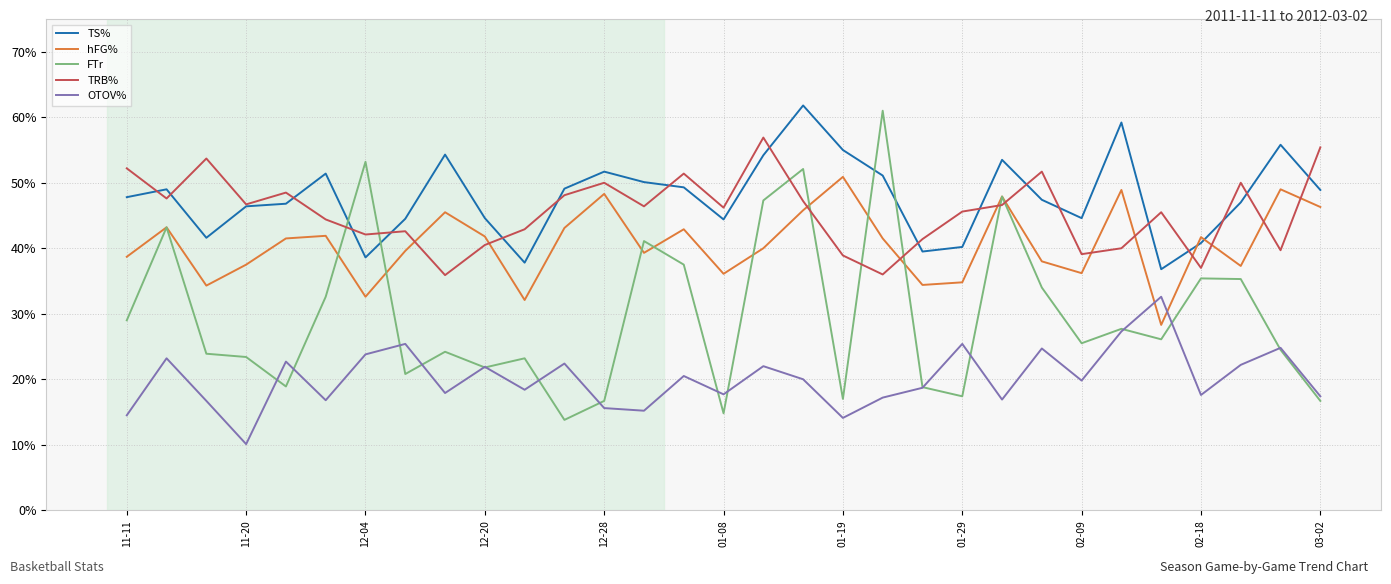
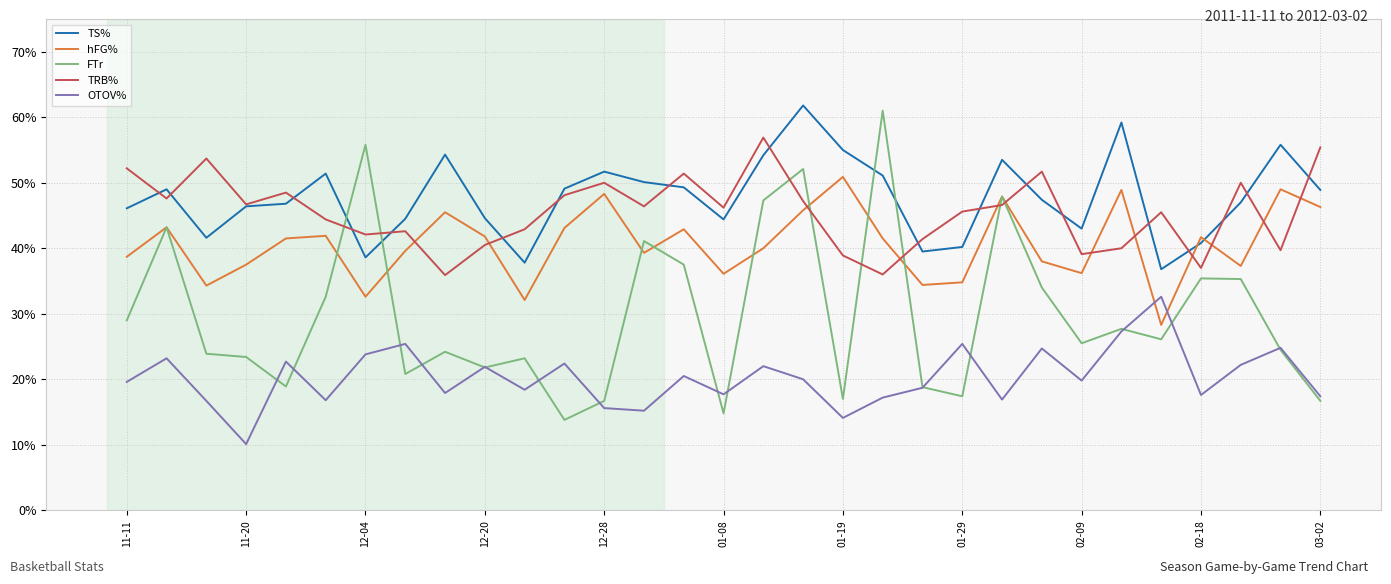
TS%, 11-11: 48% -> 46%
OTOV%, 11-11: 14% -> 20%
FTr, 12-04: 53% -> 56%
TS%, 02-09: 45% -> 43%
